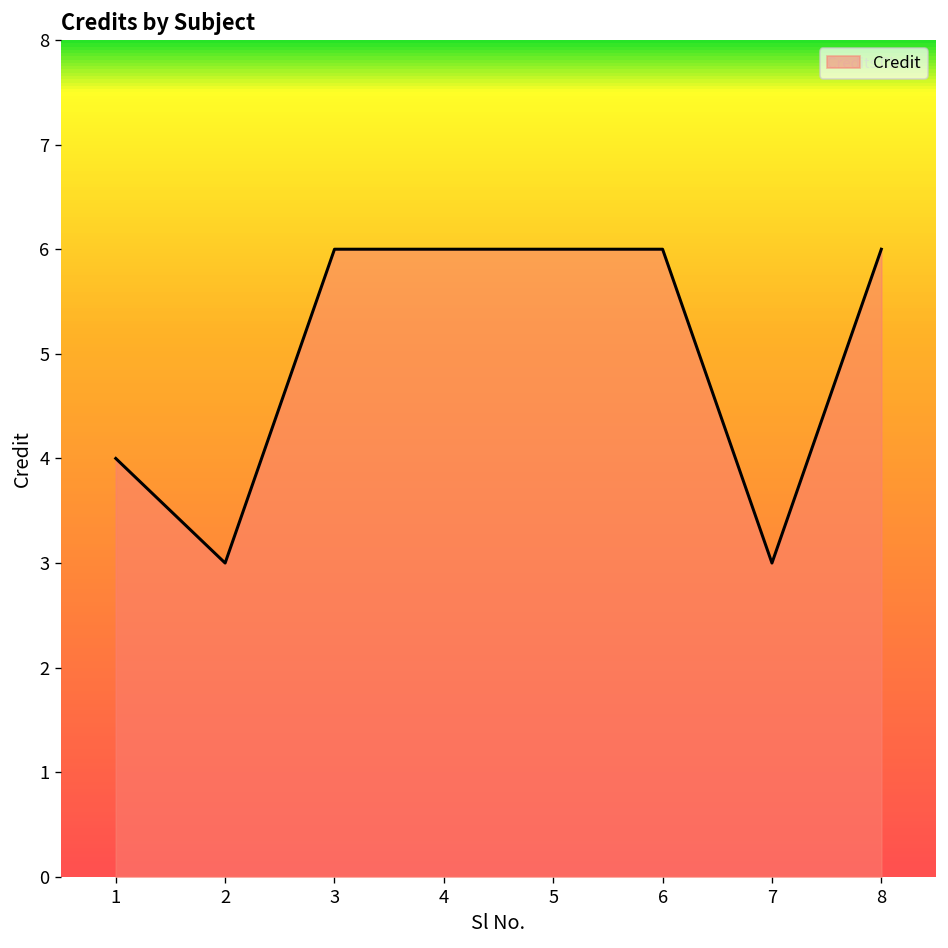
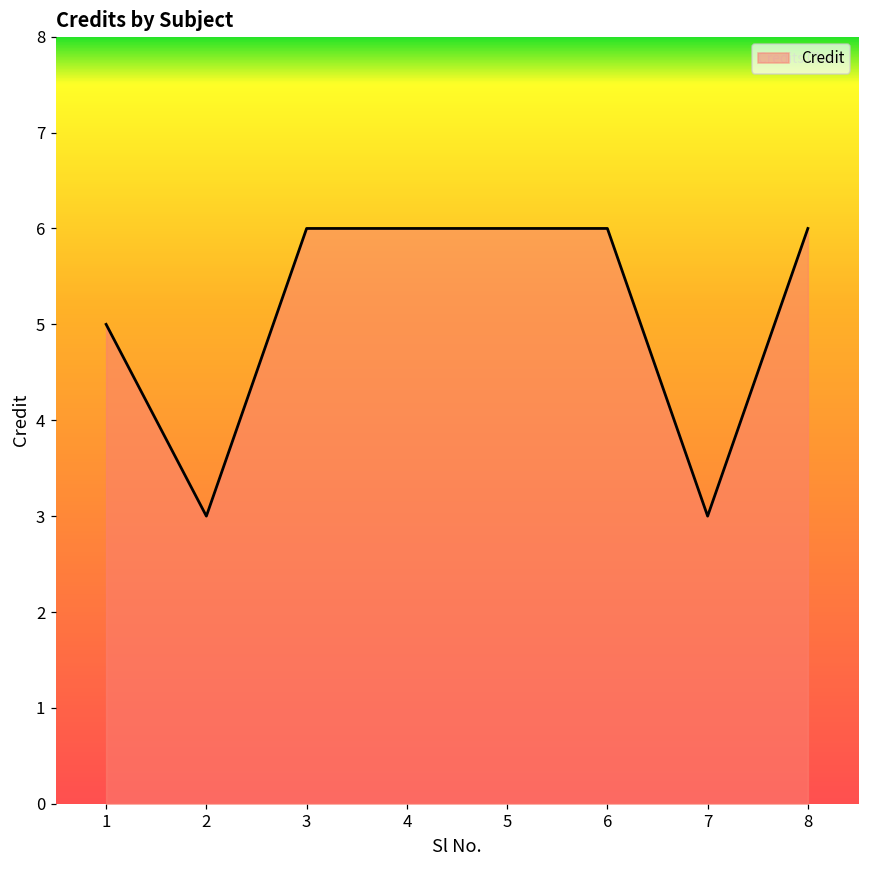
1: 4 -> 5
